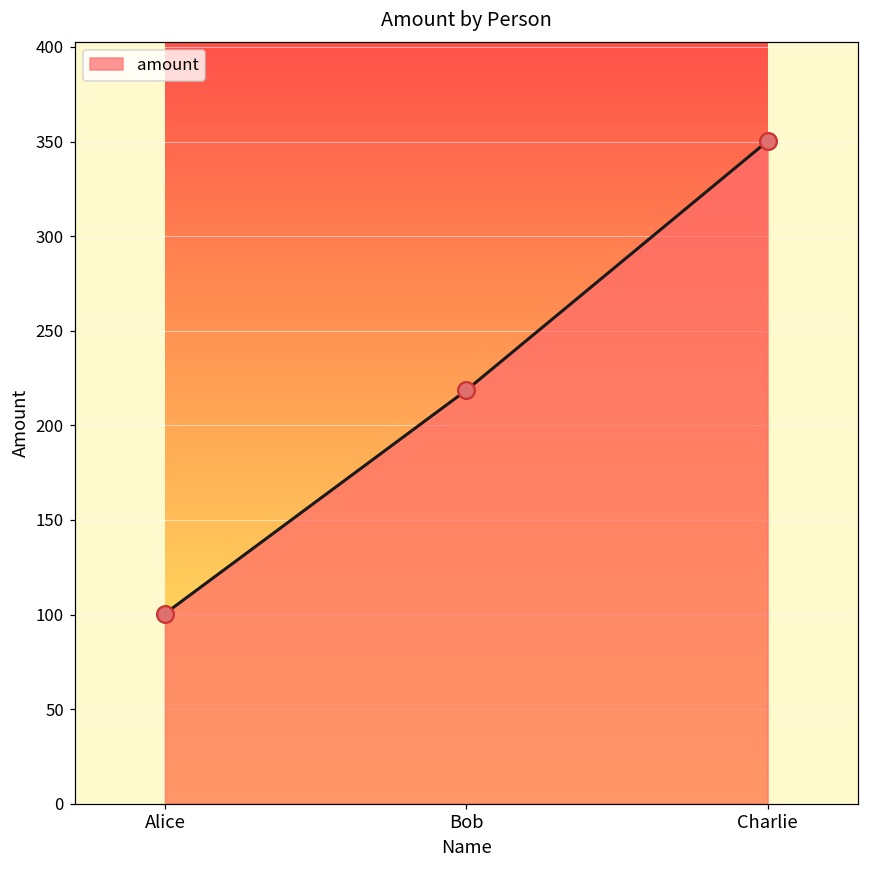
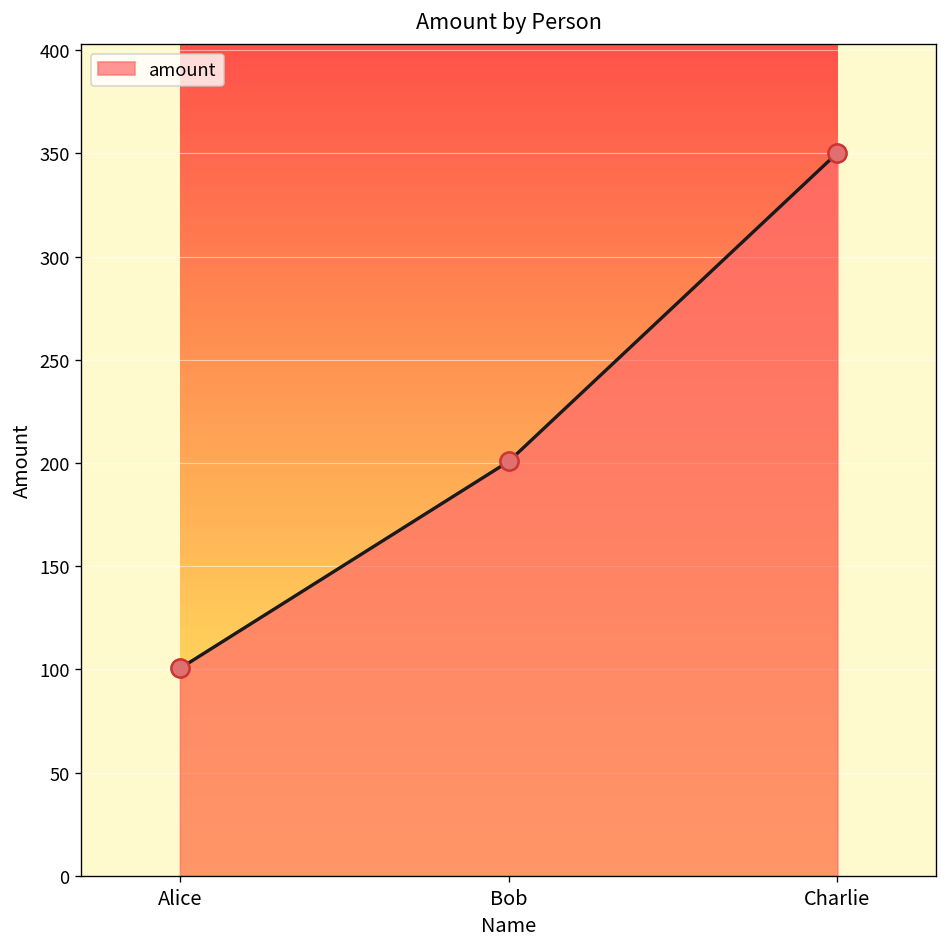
Bob: 219 -> 201
